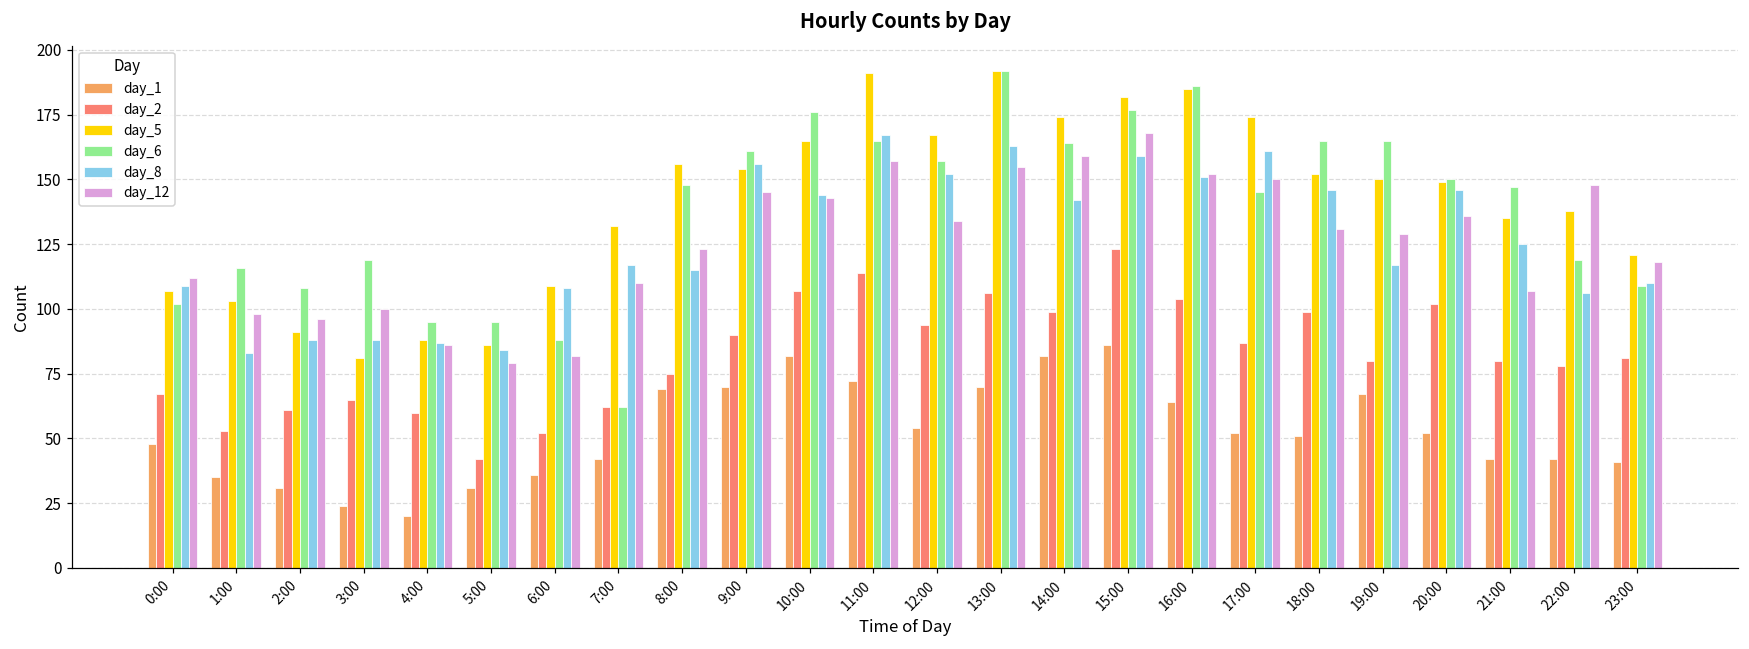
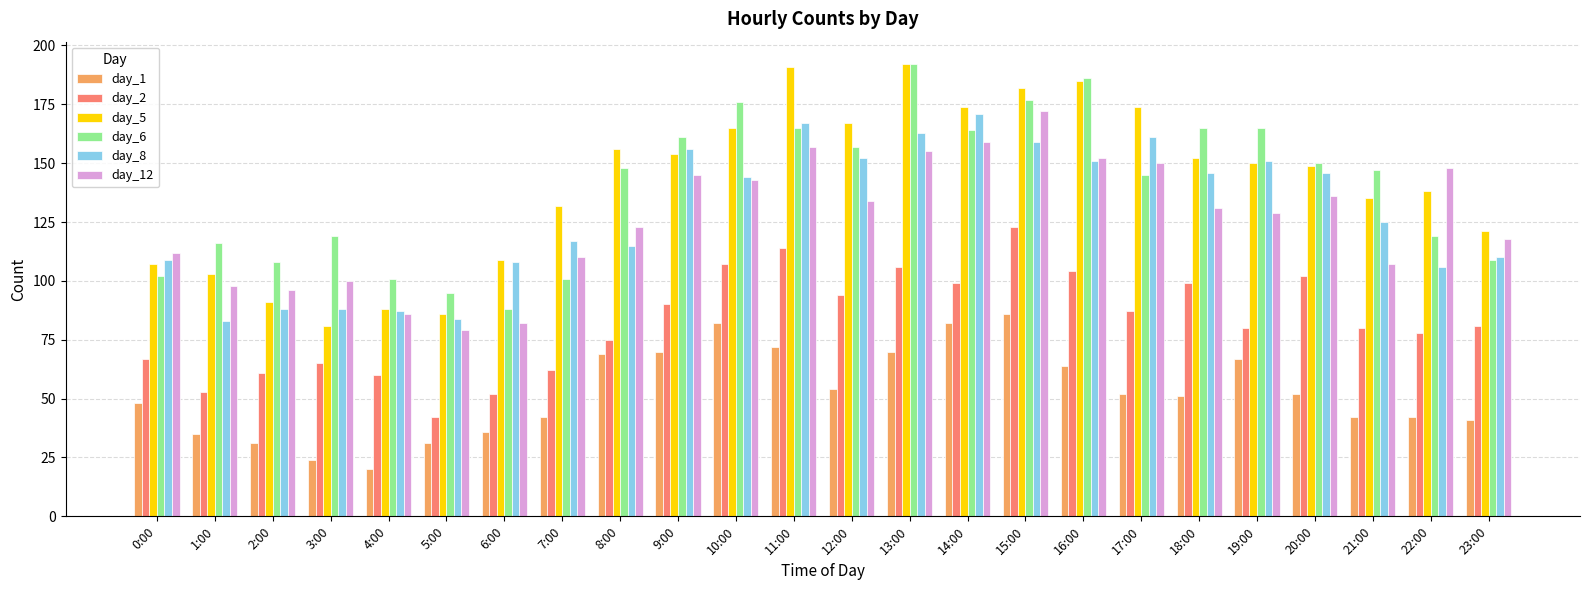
day_6, 4:00: 95 -> 101
day_6, 7:00: 62 -> 101
day_8, 14:00: 142 -> 171
day_12, 15:00: 168 -> 172
day_8, 19:00: 117 -> 151
